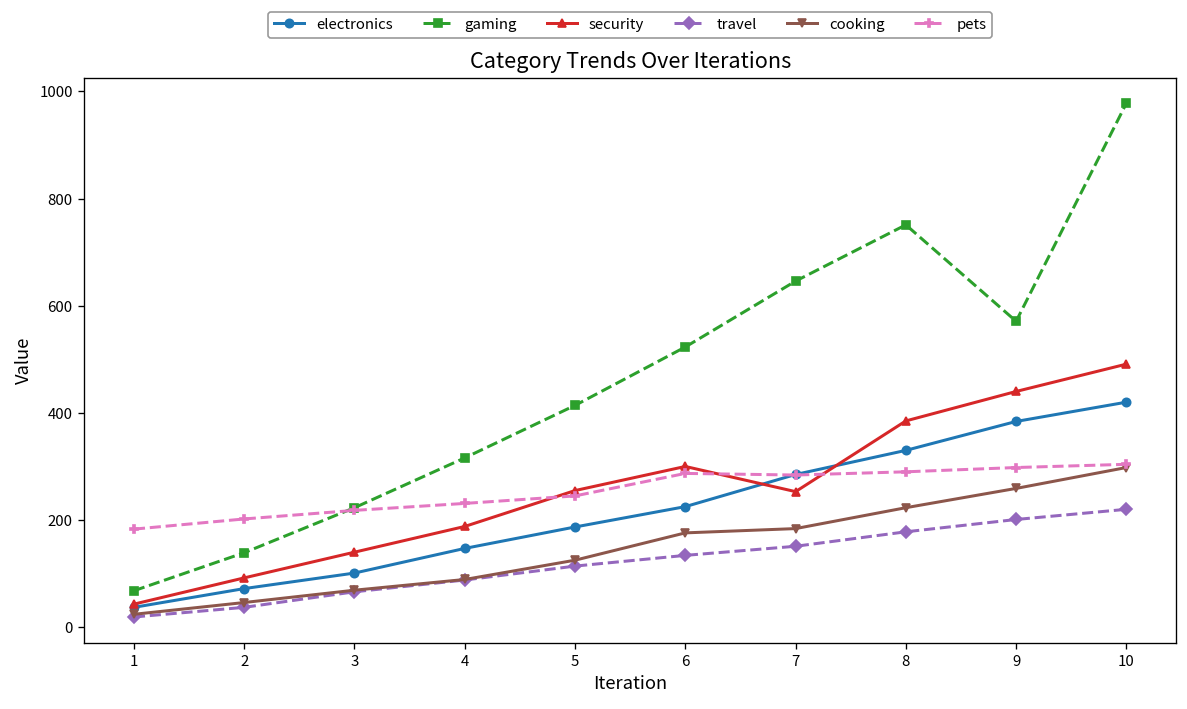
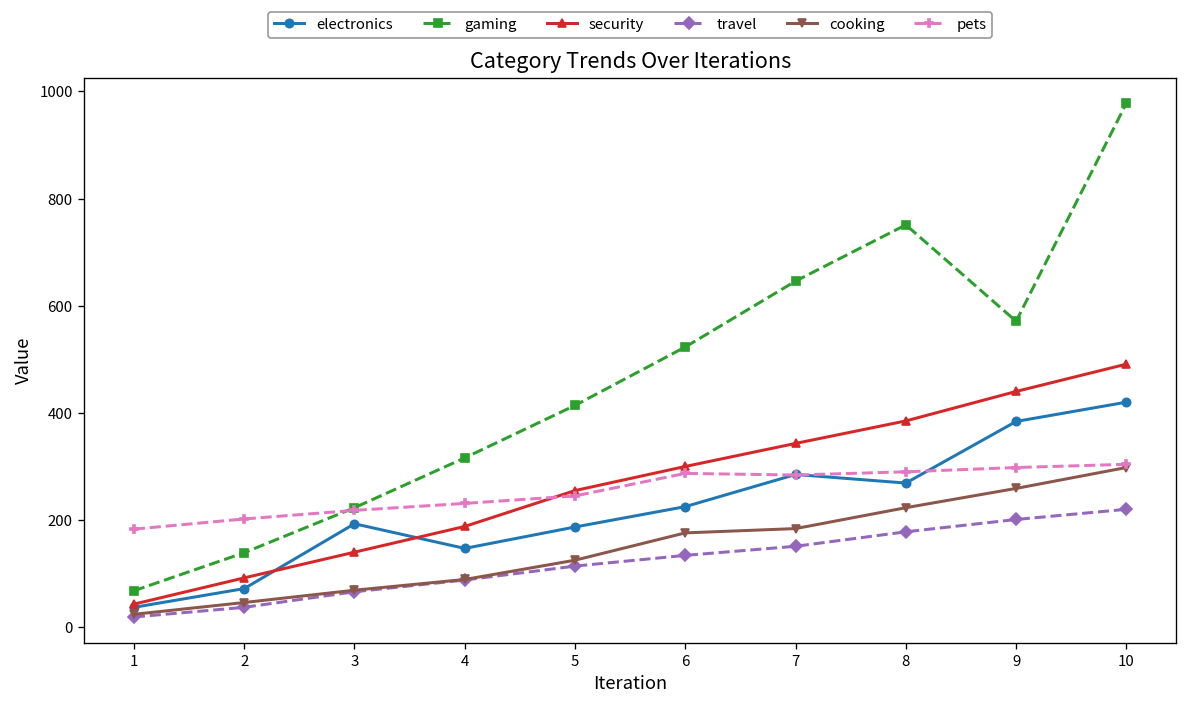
electronics, 3: 100 -> 190
security, 7: 250 -> 340
electronics, 8: 330 -> 270
